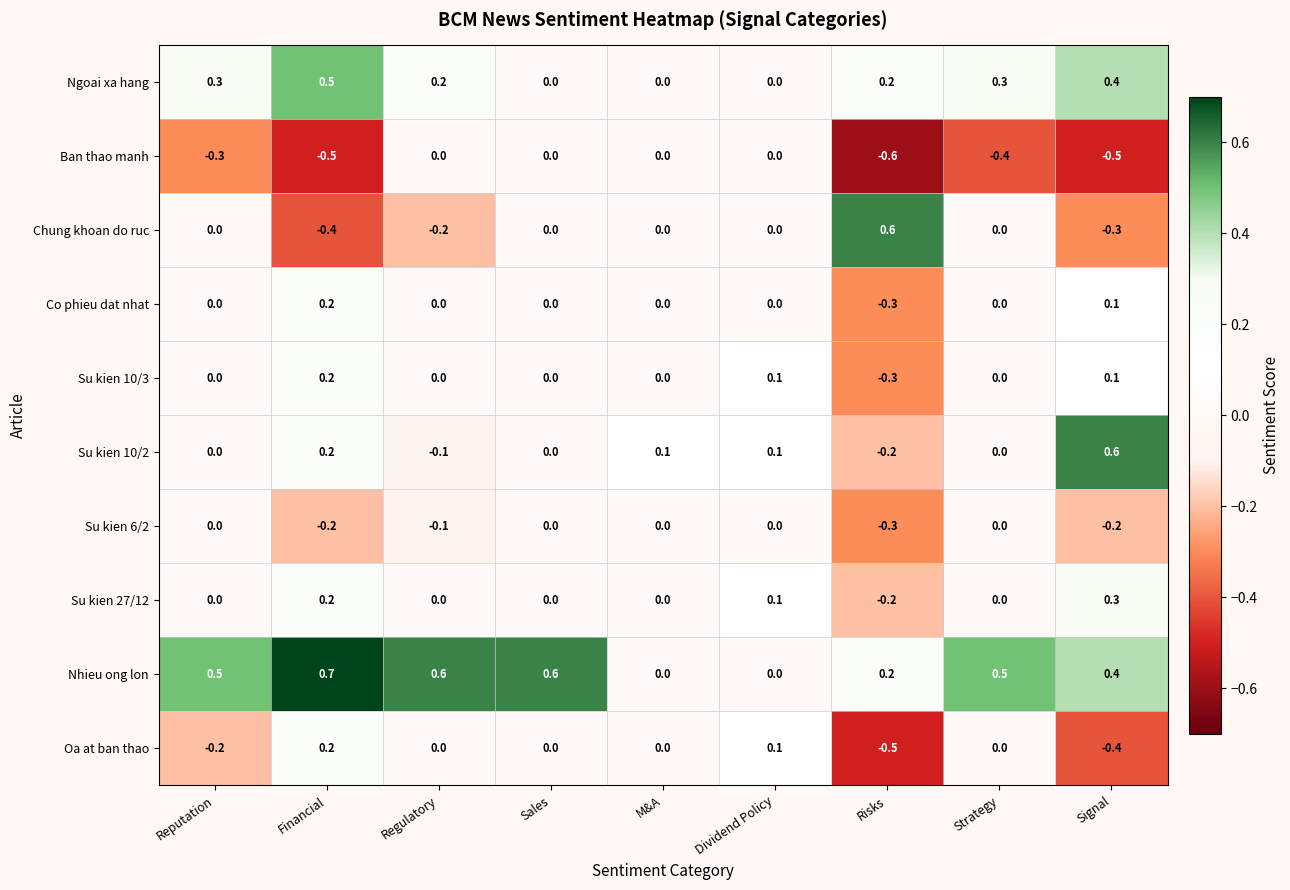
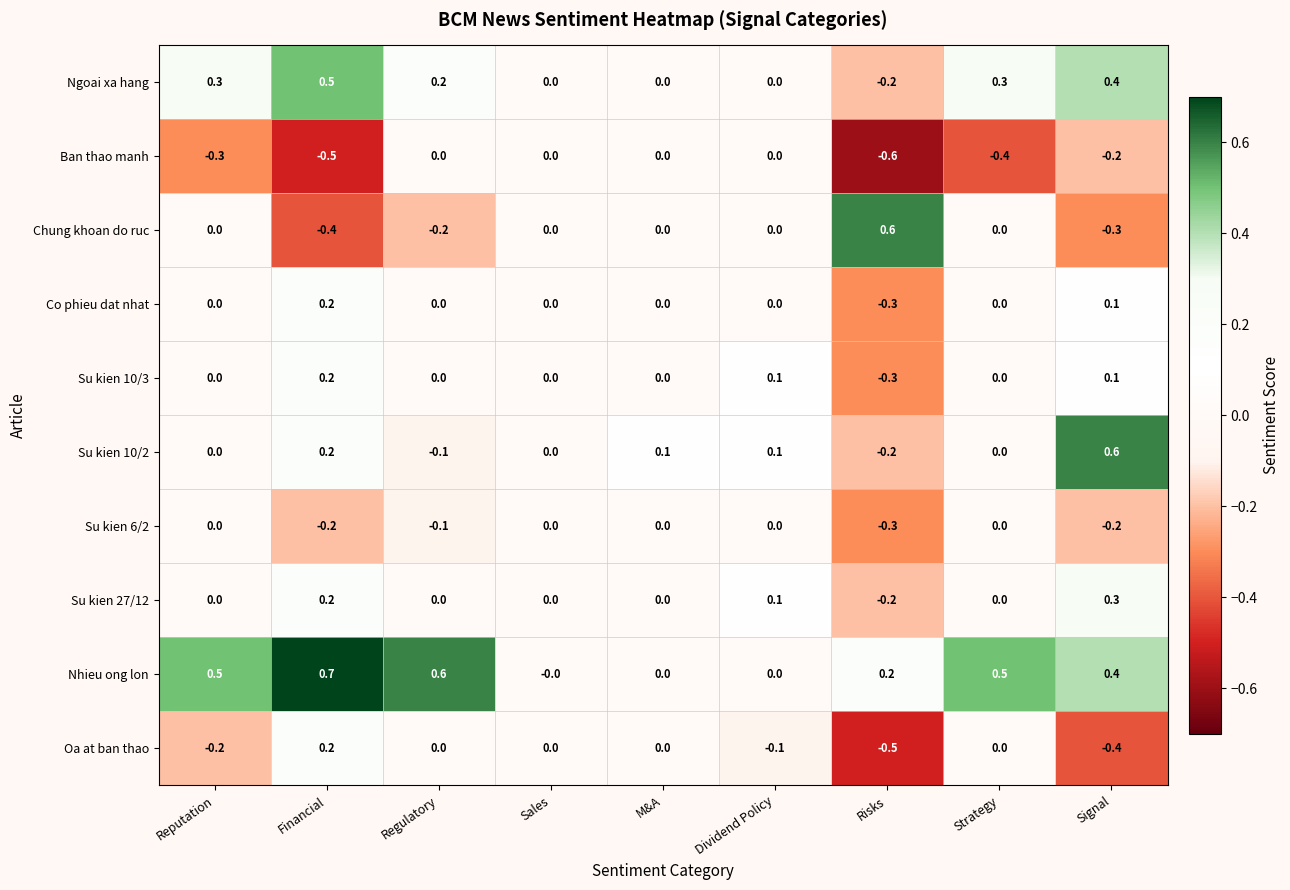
Ngoai xa hang, Risks: 0.2 -> -0.2
Ban thao manh, Signal: -0.5 -> -0.2
Nhieu ong lon, Sales: 0.6 -> -0.0
Oa at ban thao, Dividend Policy: 0.1 -> -0.1
